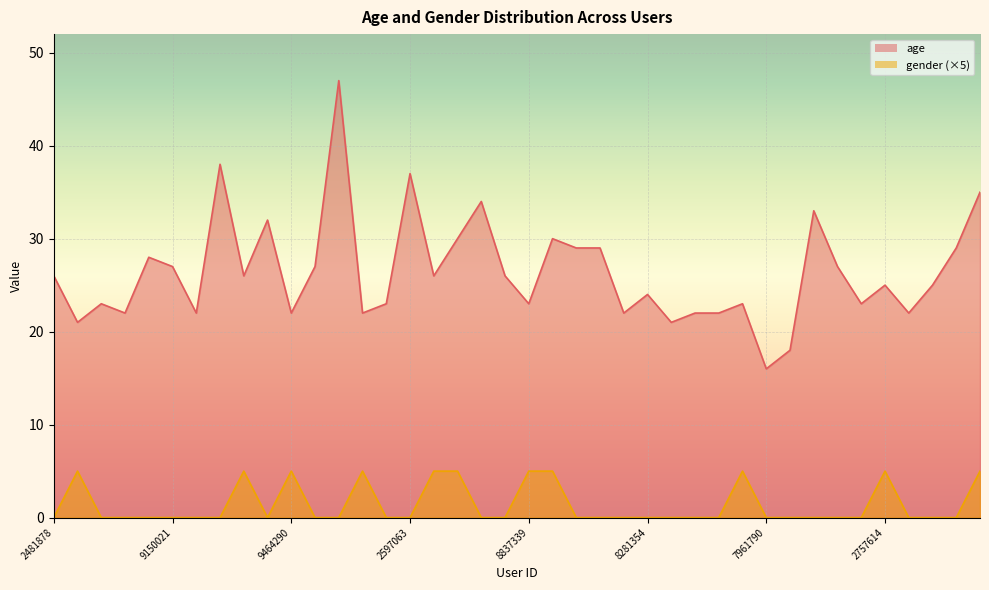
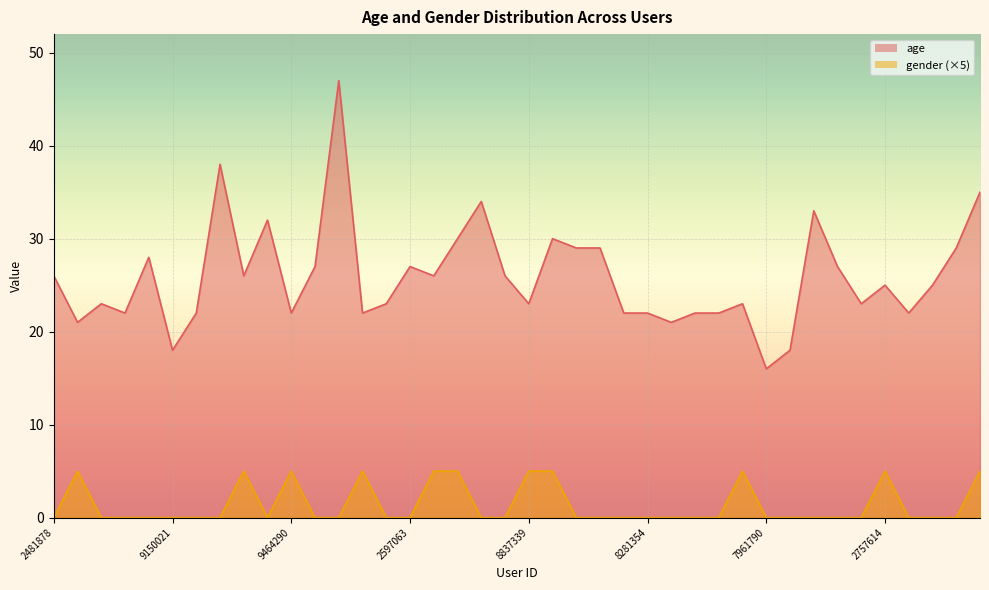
age, 9150021: 27 -> 18
age, 2597063: 37 -> 27
age, 8281354: 24 -> 22
